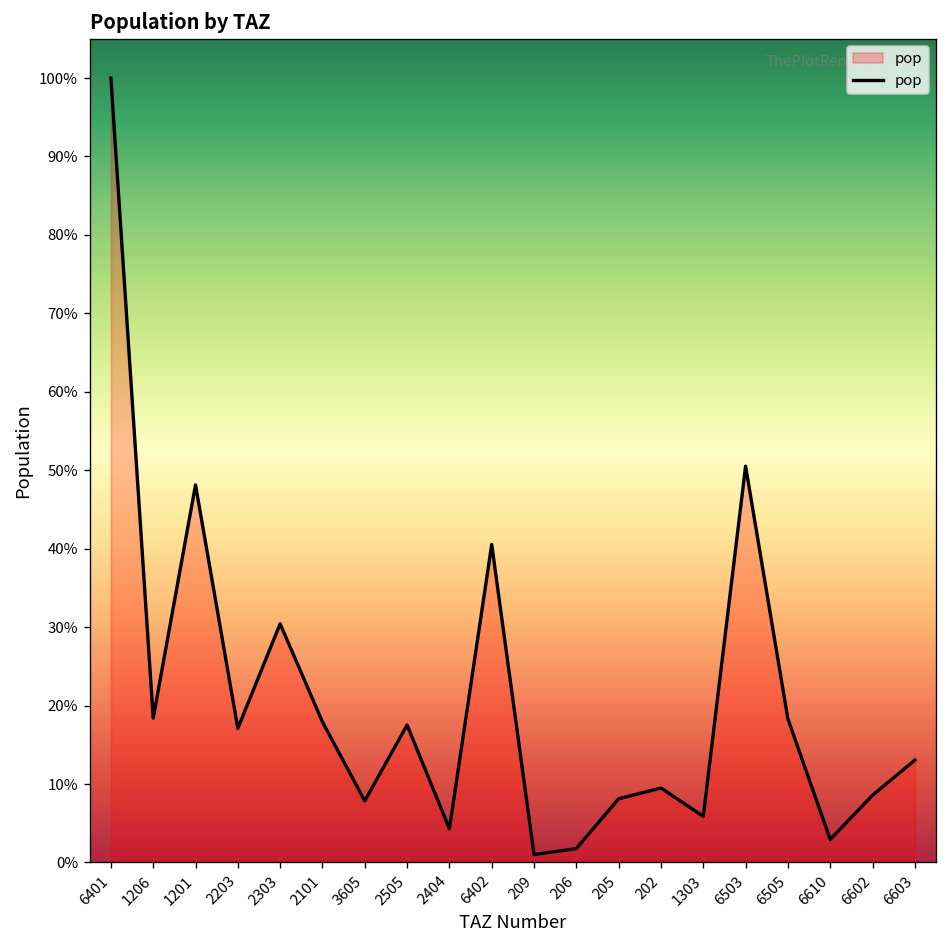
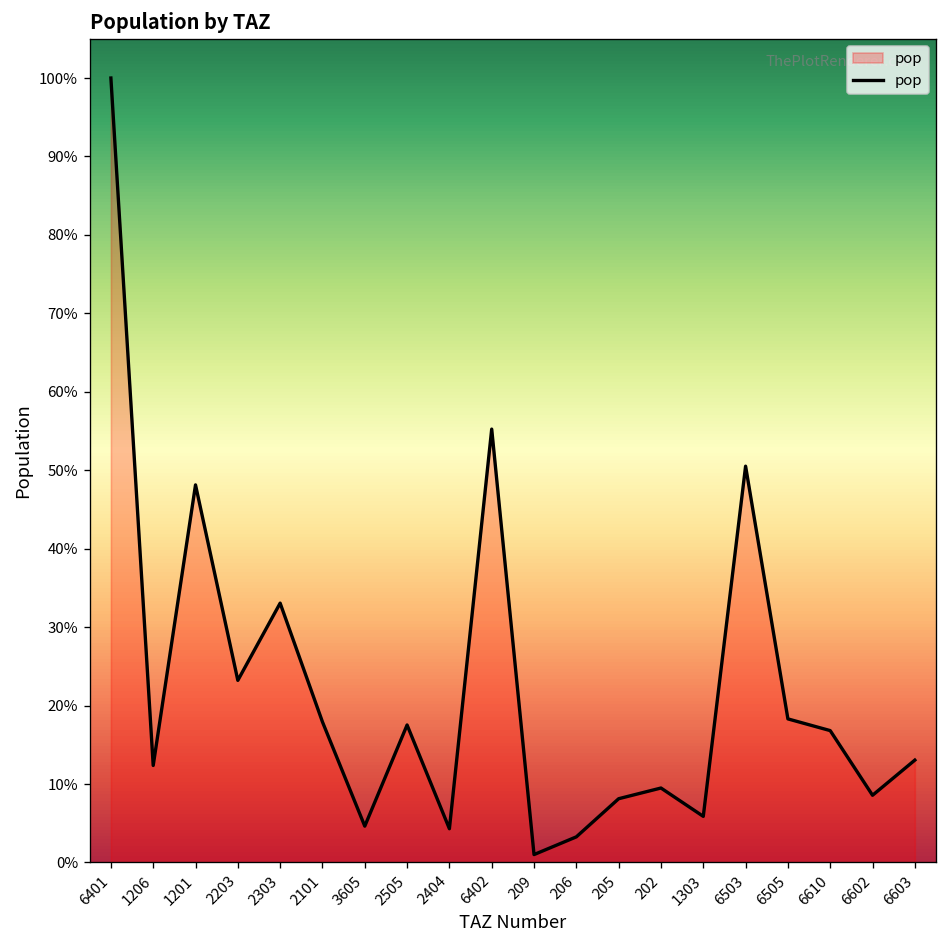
1206: 18% -> 12%
2203: 17% -> 23%
2303: 30% -> 33%
3605: 8% -> 5%
6402: 41% -> 55%
206: 2% -> 3%
6610: 3% -> 17%
